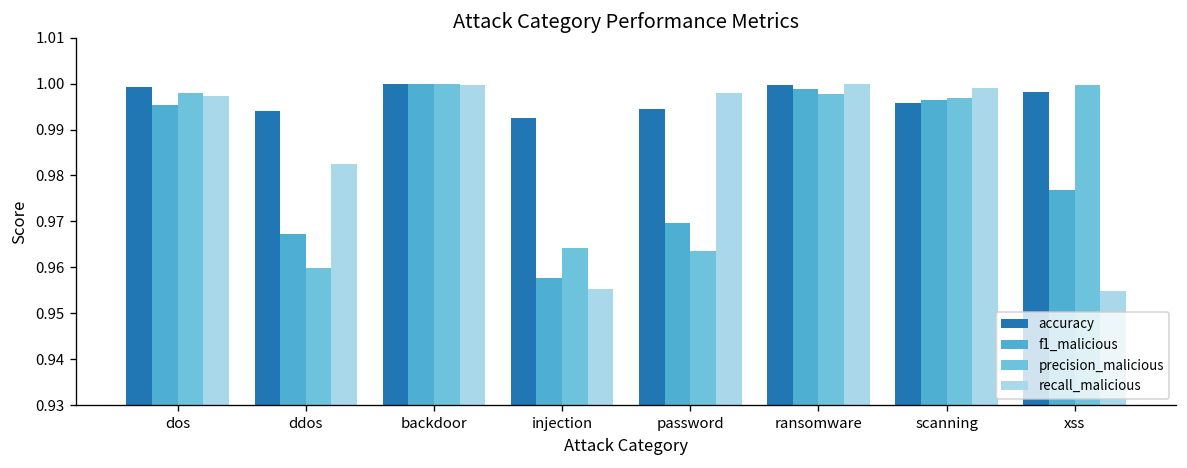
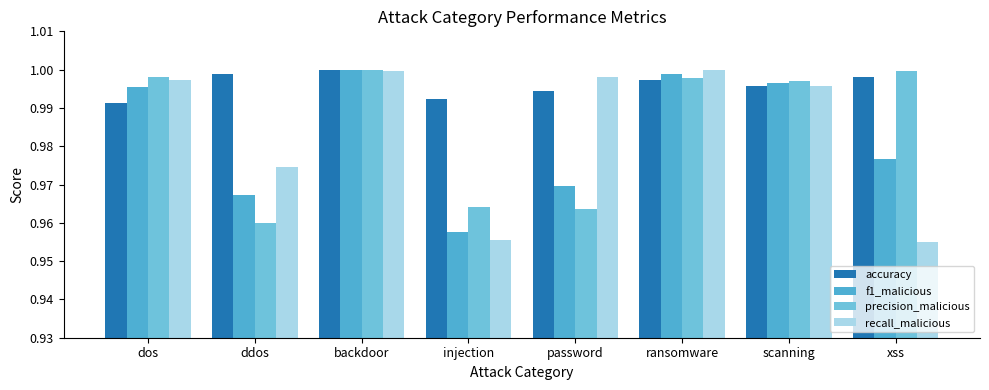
accuracy, dos: 0.999 -> 0.991
accuracy, ddos: 0.994 -> 0.999
recall_malicious, ddos: 0.982 -> 0.975
accuracy, ransomware: 1.000 -> 0.997
recall_malicious, scanning: 0.999 -> 0.996
